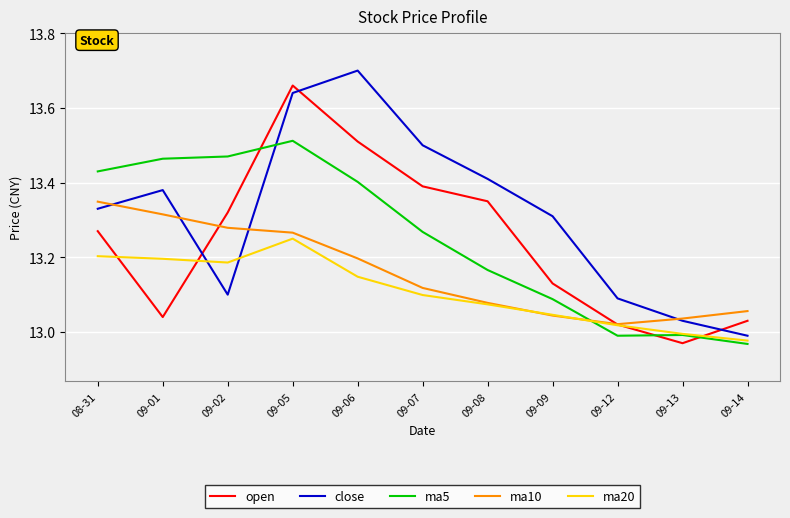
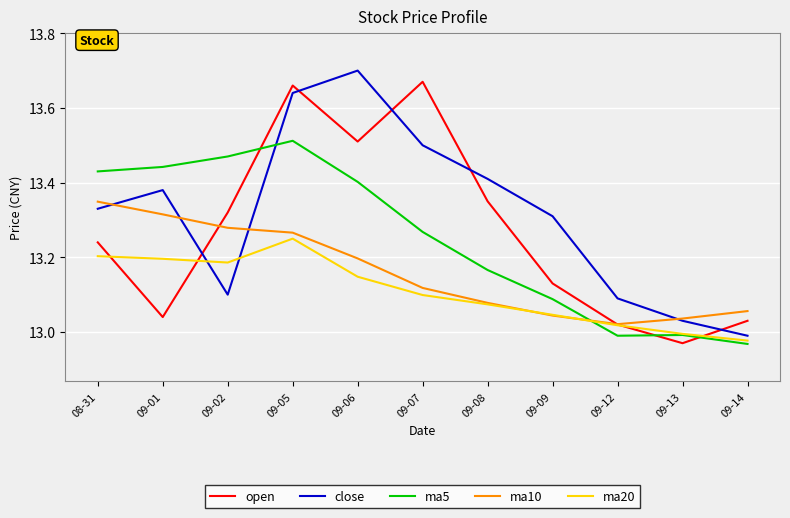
open, 08-31: 13.27 -> 13.24
ma5, 09-01: 13.46 -> 13.44
open, 09-07: 13.39 -> 13.67
